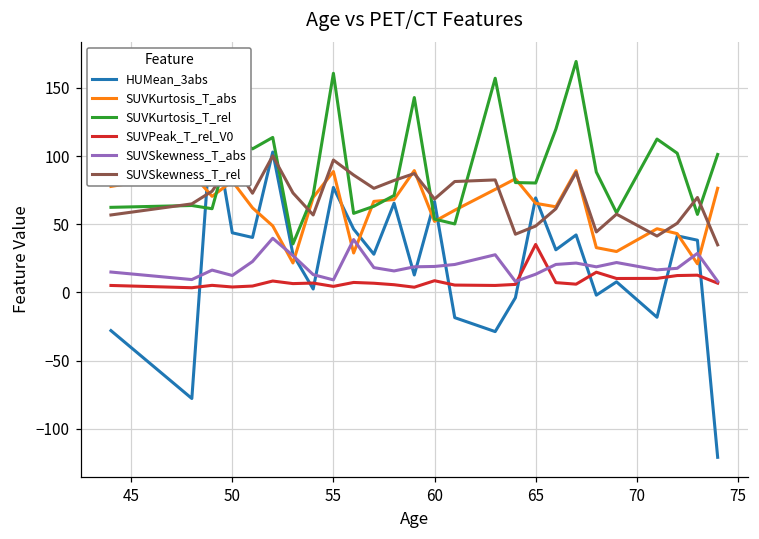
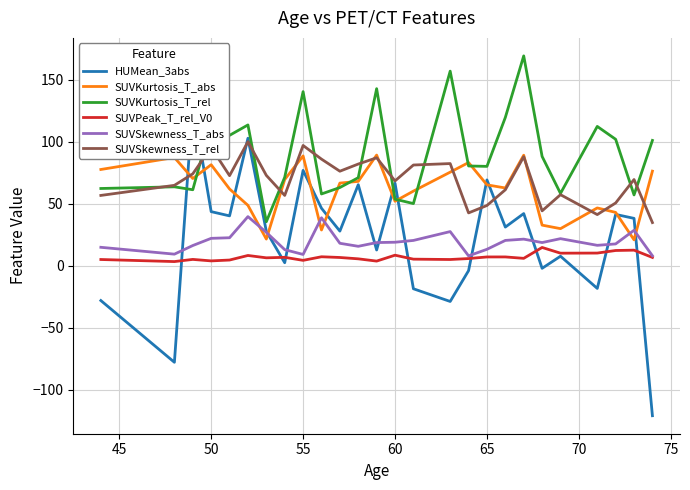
SUVSkewness_T_abs, 50: 12 -> 22
SUVKurtosis_T_rel, 55: 161 -> 141
SUVPeak_T_rel_V0, 65: 35 -> 7
